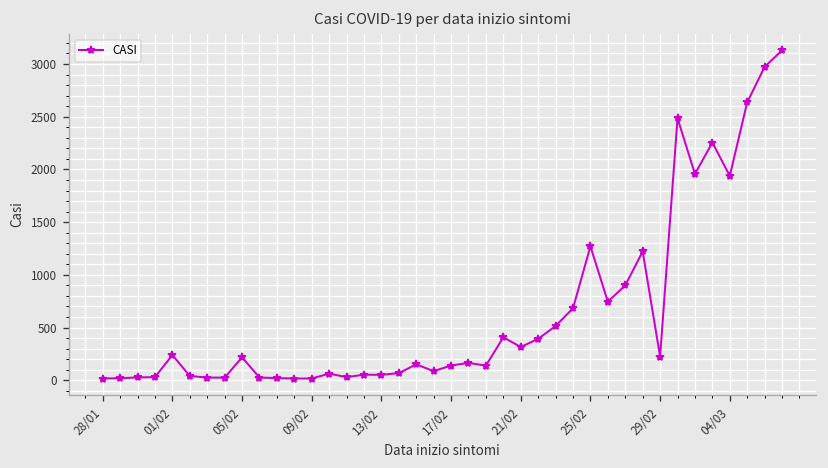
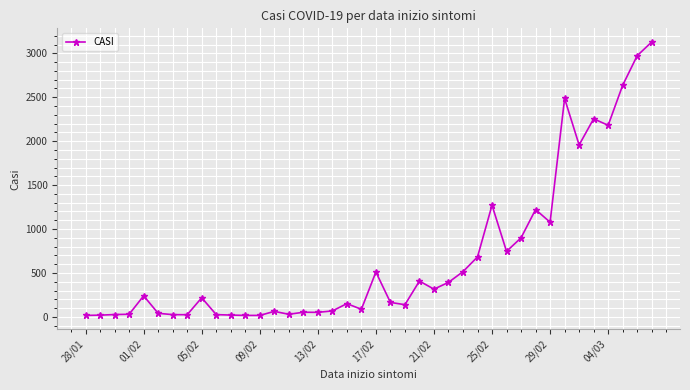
17/02: 100 -> 500
29/02: 200 -> 1100
04/03: 1900 -> 2200
